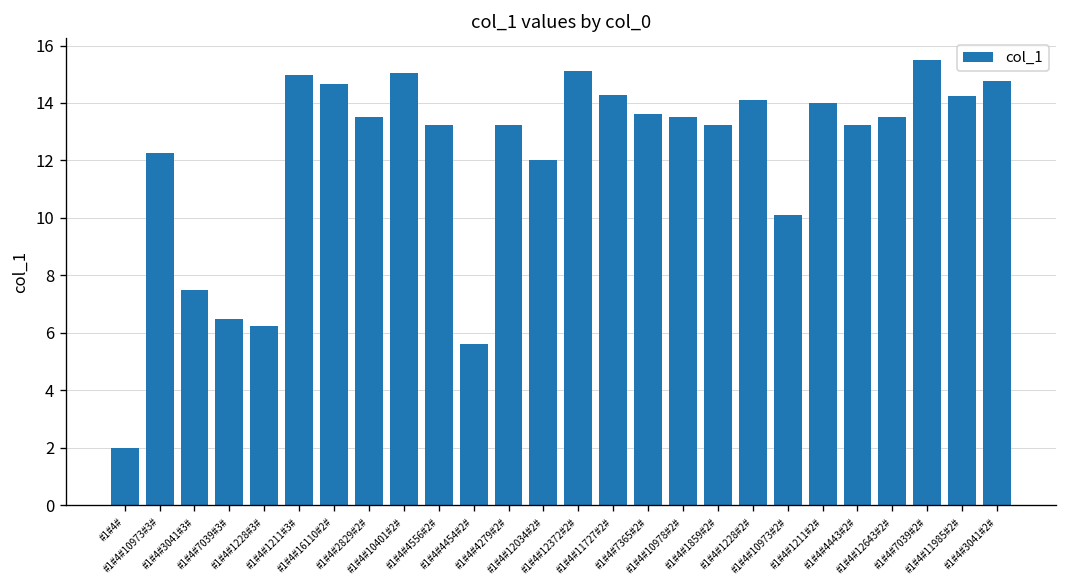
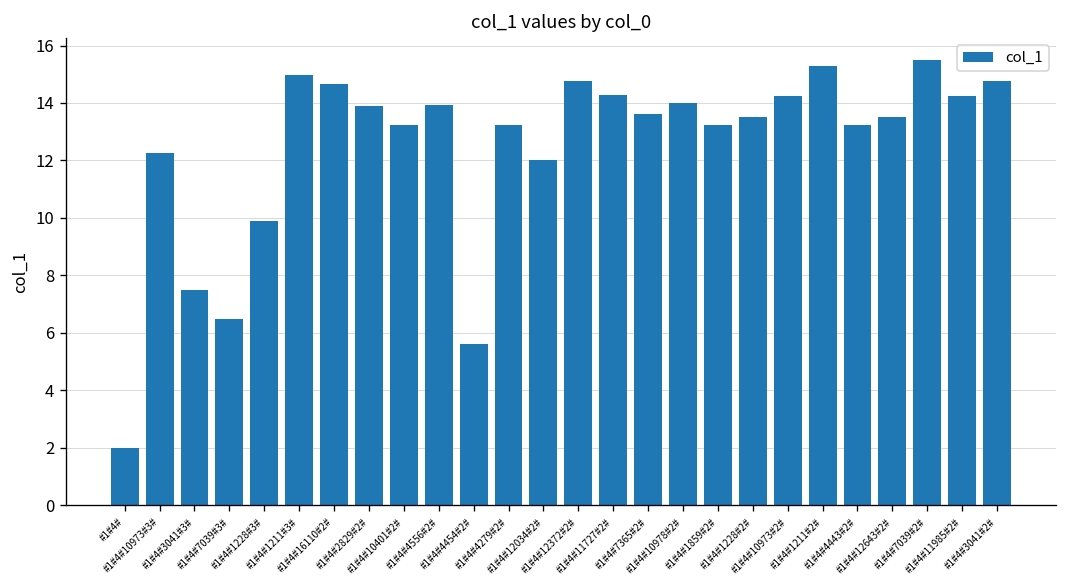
#1#4#1228#3#: 6.3 -> 9.9
#1#4#2829#2#: 13.5 -> 13.9
#1#4#10401#2#: 15.1 -> 13.3
#1#4#4556#2#: 13.3 -> 13.9
#1#4#12372#2#: 15.1 -> 14.8
#1#4#10978#2#: 13.5 -> 14.0
#1#4#1228#2#: 14.1 -> 13.5
#1#4#10973#2#: 10.1 -> 14.3
#1#4#1211#2#: 14.0 -> 15.3
